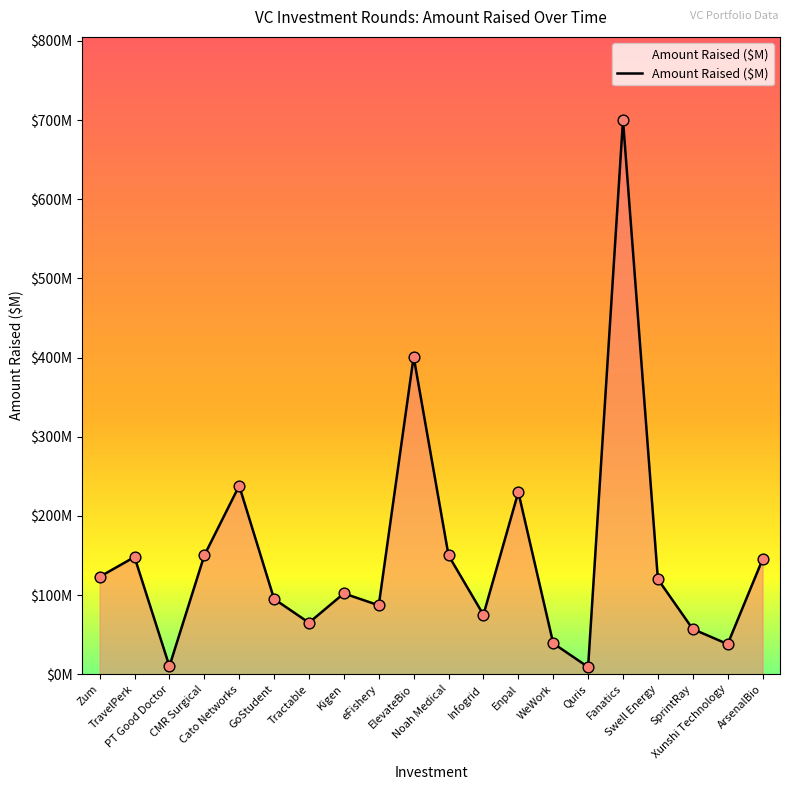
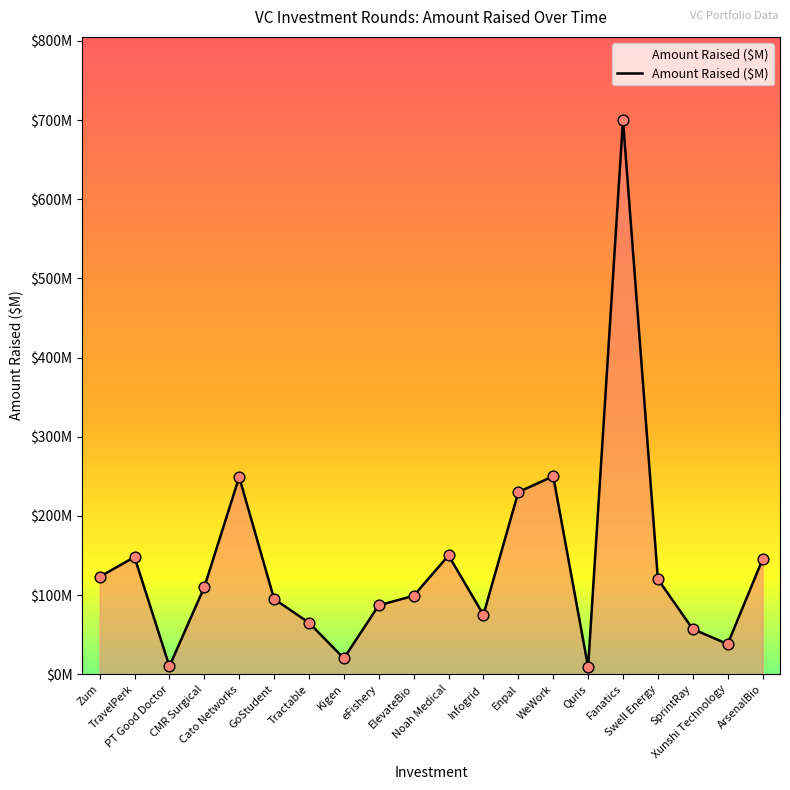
CMR Surgical: $150000000 -> $110000000
Cato Networks: $240000000 -> $250000000
Kigen: $100000000 -> $20000000
ElevateBio: $400000000 -> $100000000
WeWork: $40000000 -> $250000000
